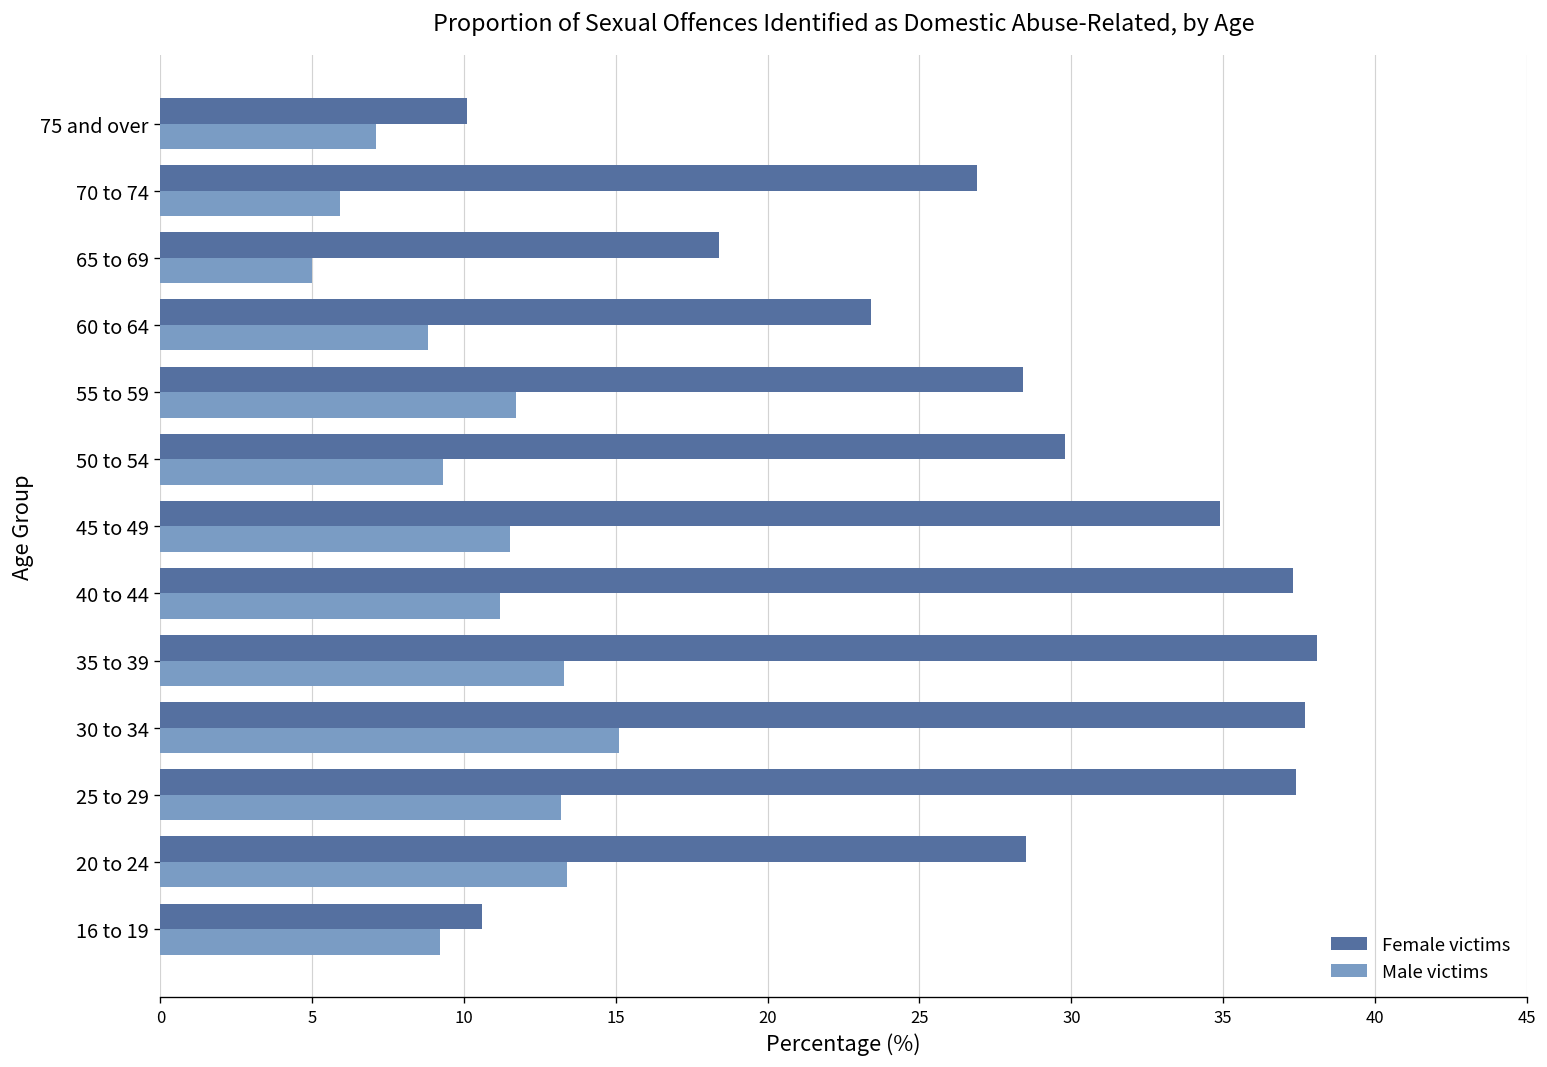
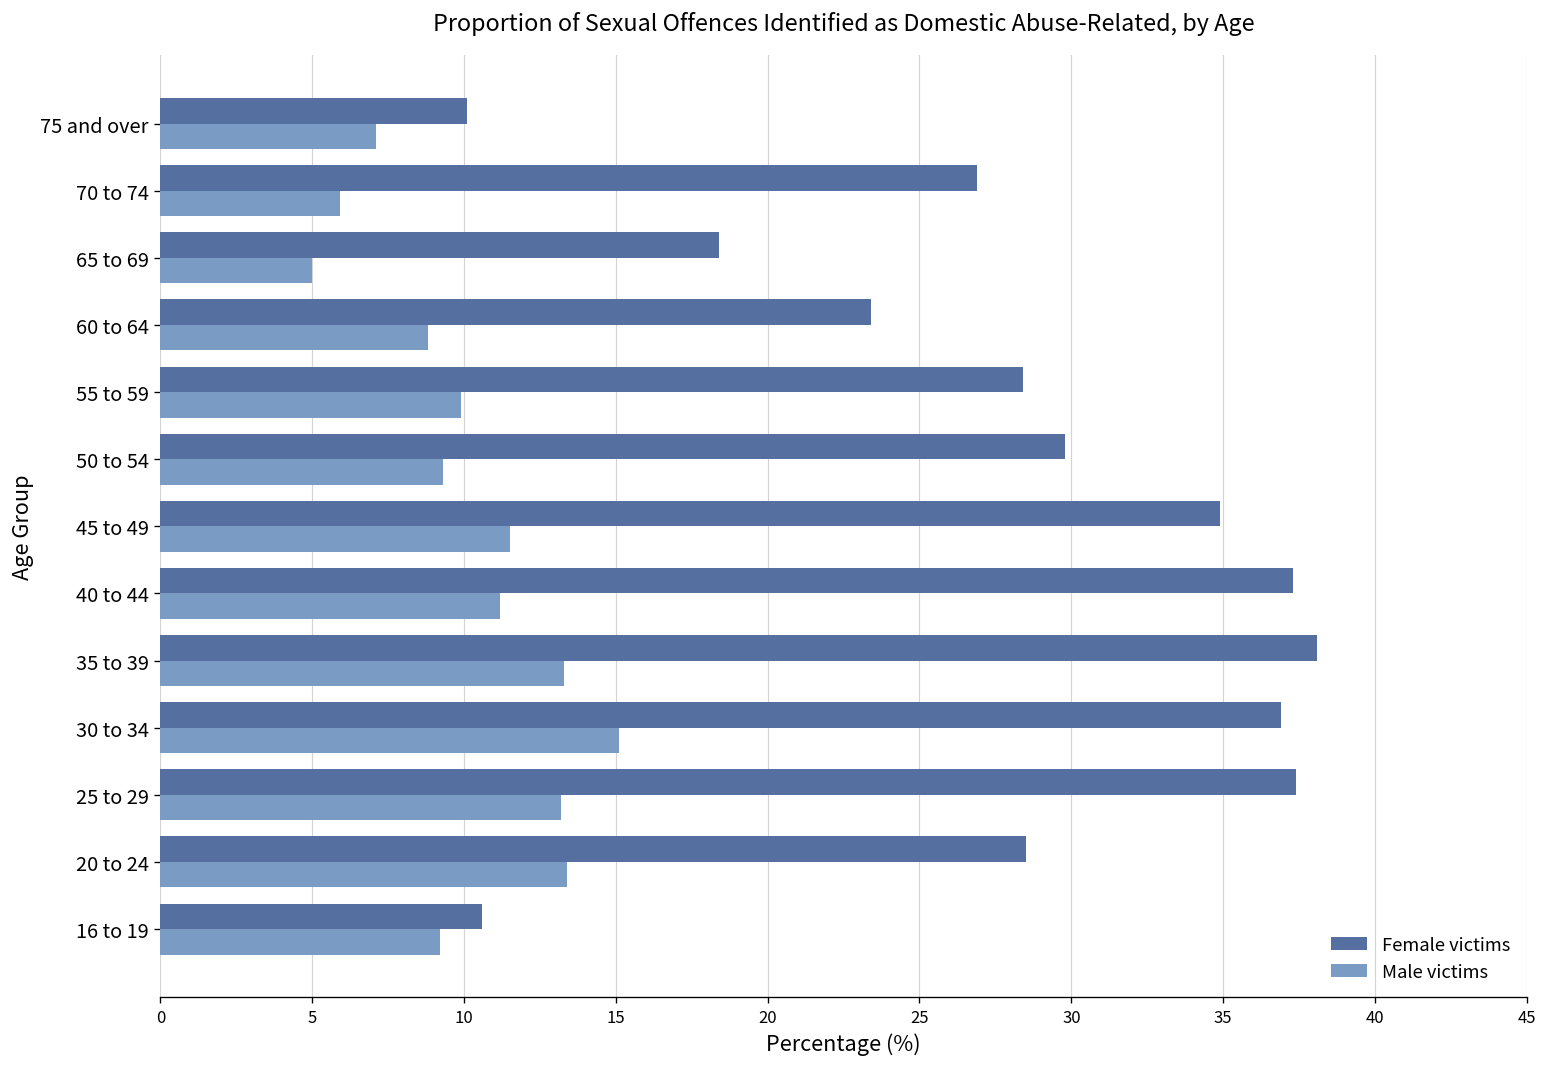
Male victims, 55 to 59: 11.7 -> 9.9
Female victims, 30 to 34: 37.7 -> 36.9
